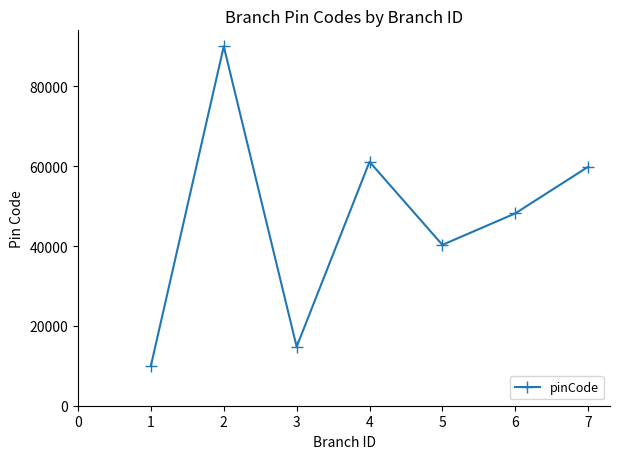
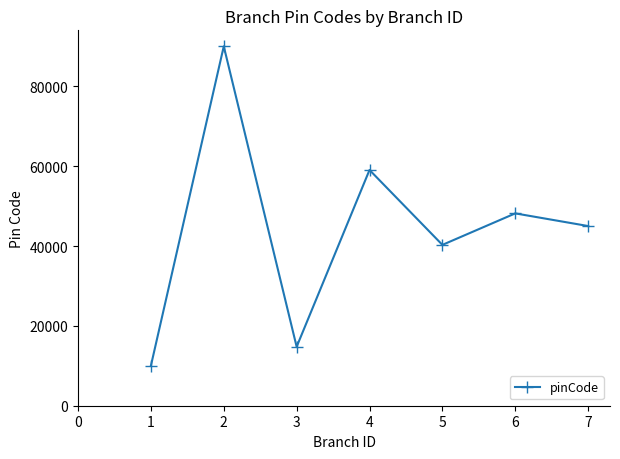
4: 61000 -> 59000
7: 60000 -> 45000
